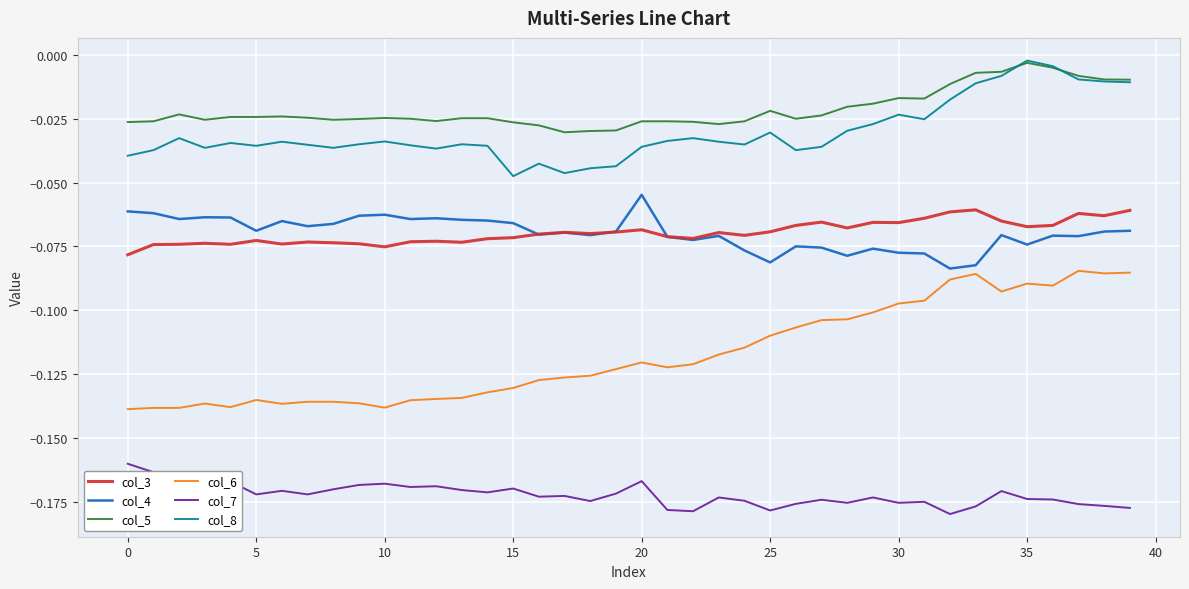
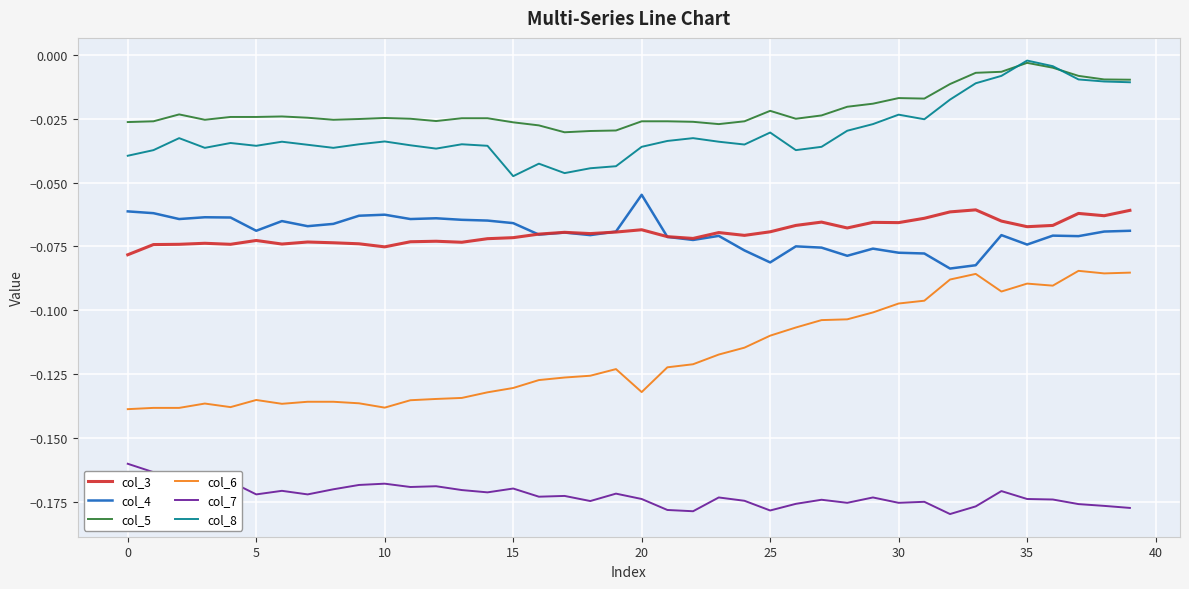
col_6, 20: -0.121 -> -0.132
col_7, 20: -0.167 -> -0.174
